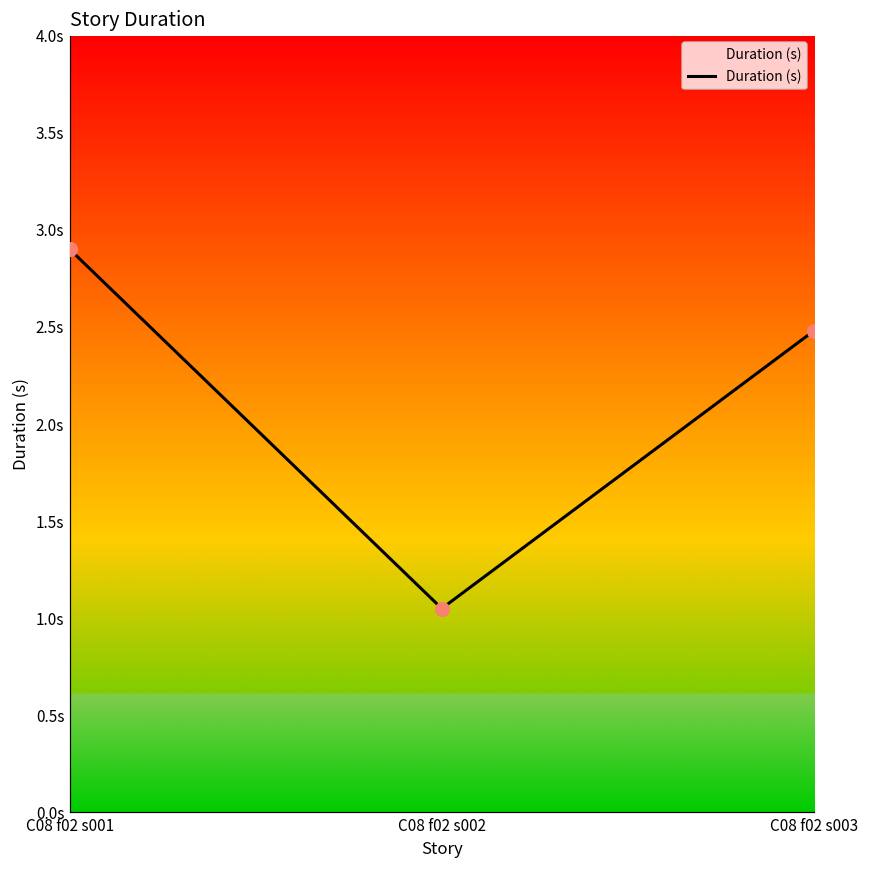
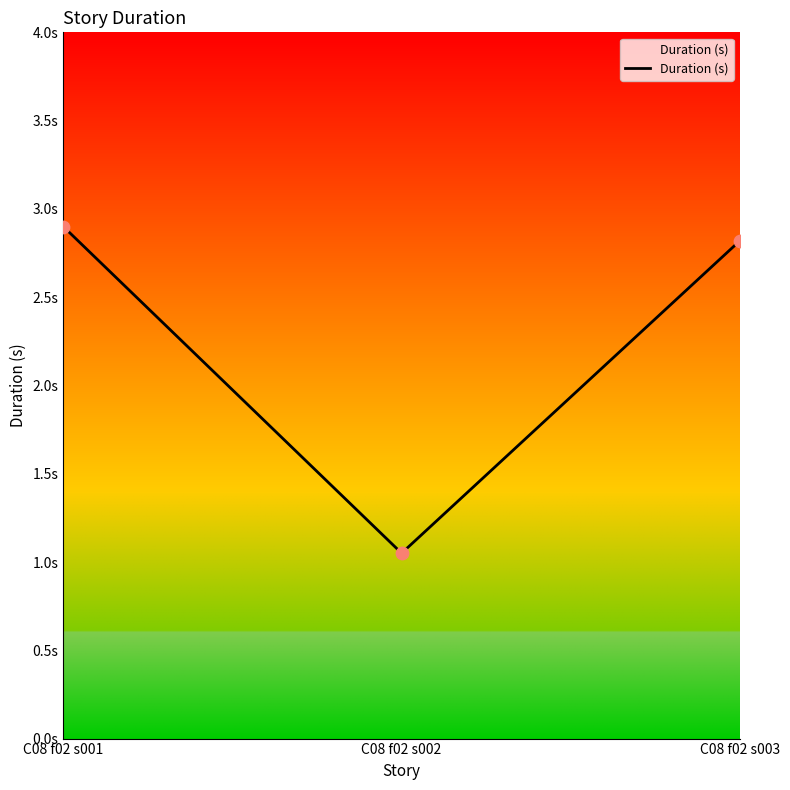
C08 f02 s003: 2.48s -> 2.82s
